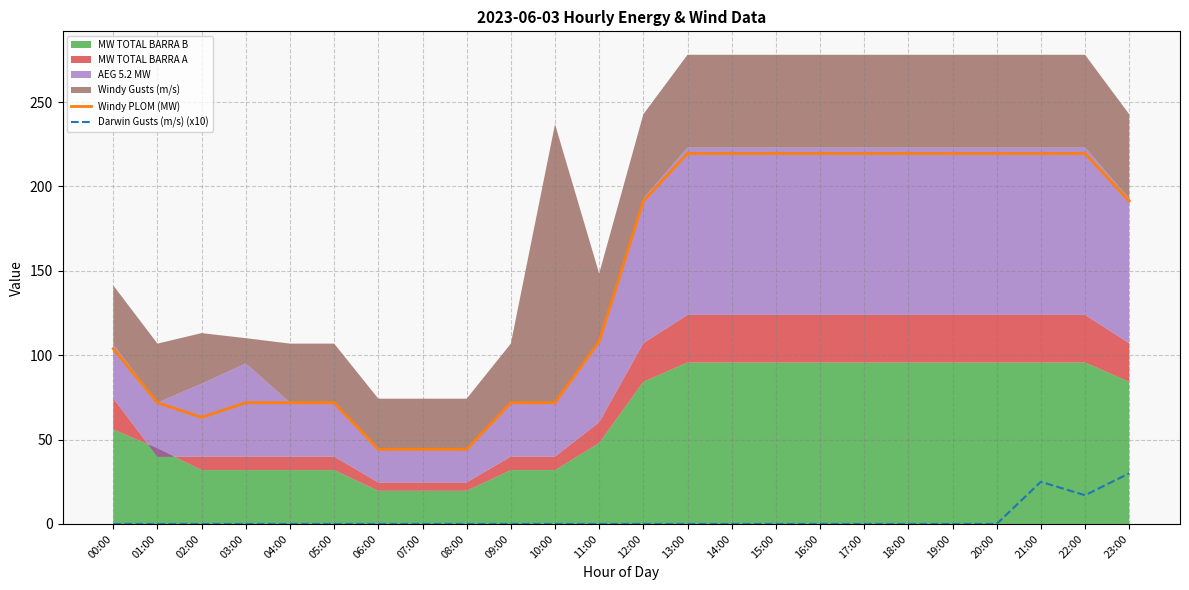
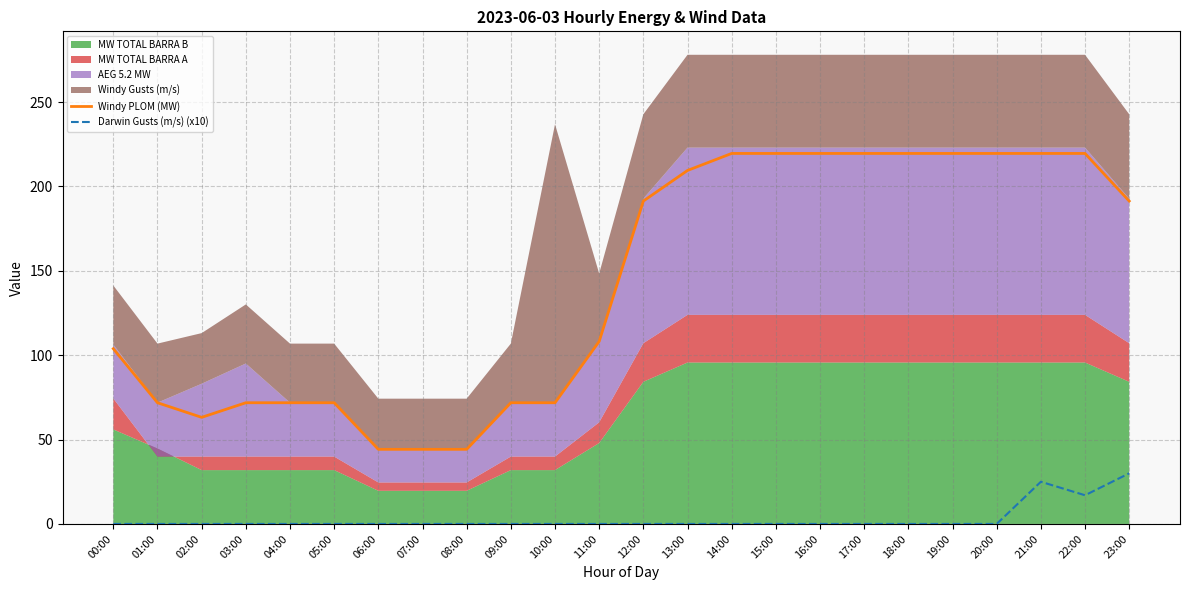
Windy Gusts (m/s), 03:00: 15 -> 35
Windy PLOM (MW), 13:00: 220 -> 209
